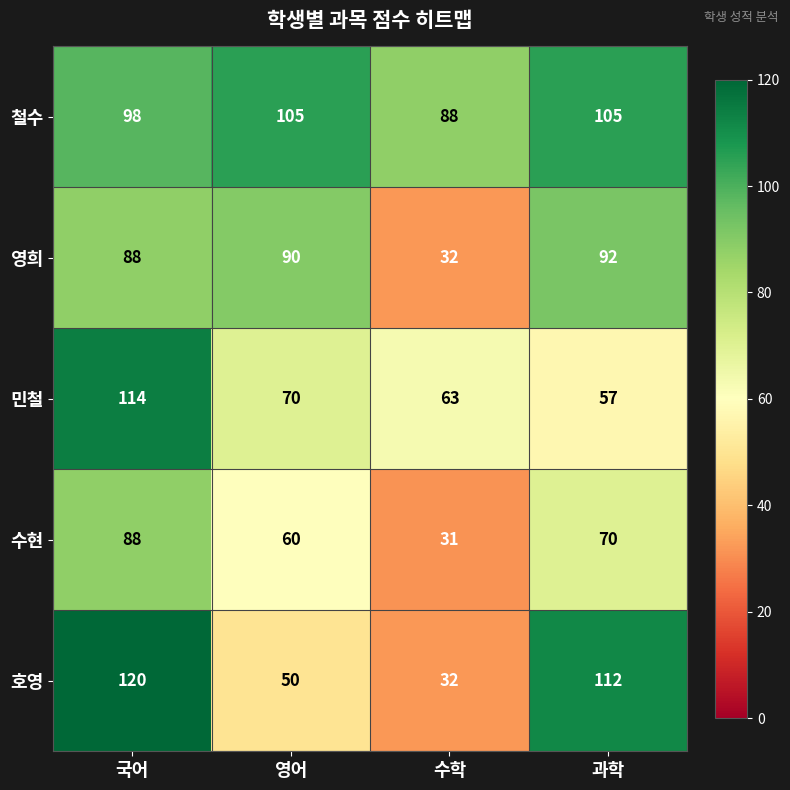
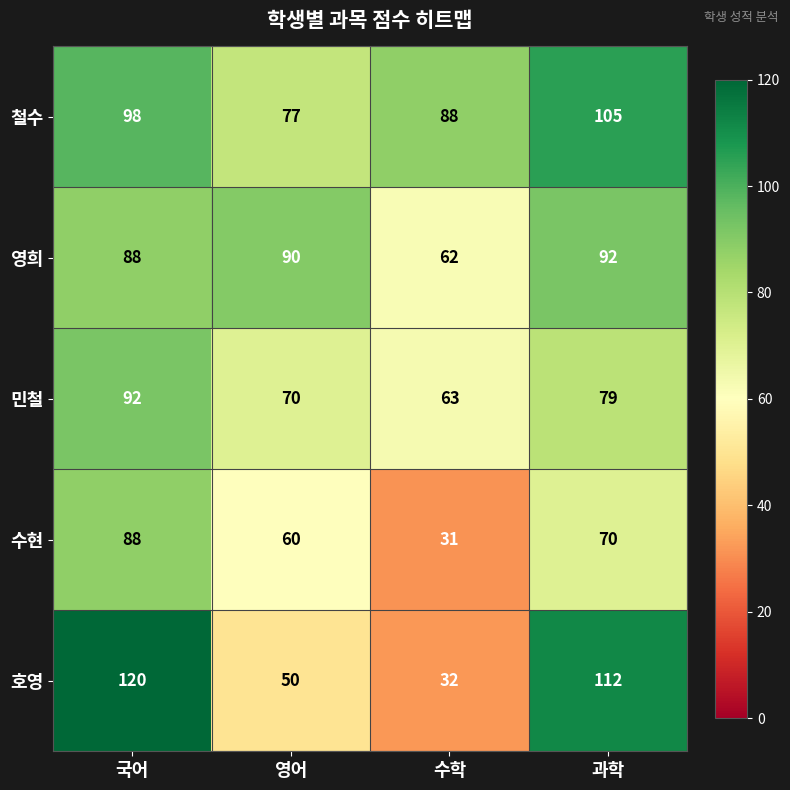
철수, 영어: 105 -> 77
영희, 수학: 32 -> 62
민철, 국어: 114 -> 92
민철, 과학: 57 -> 79
